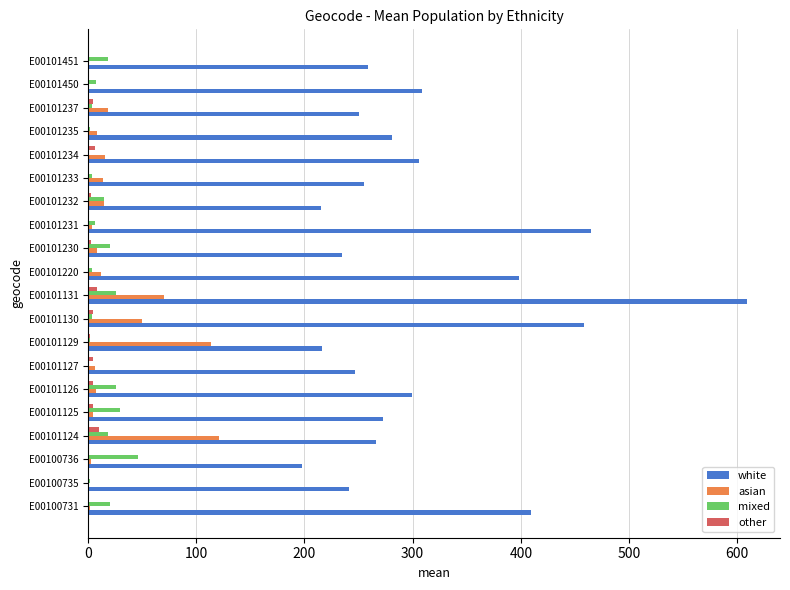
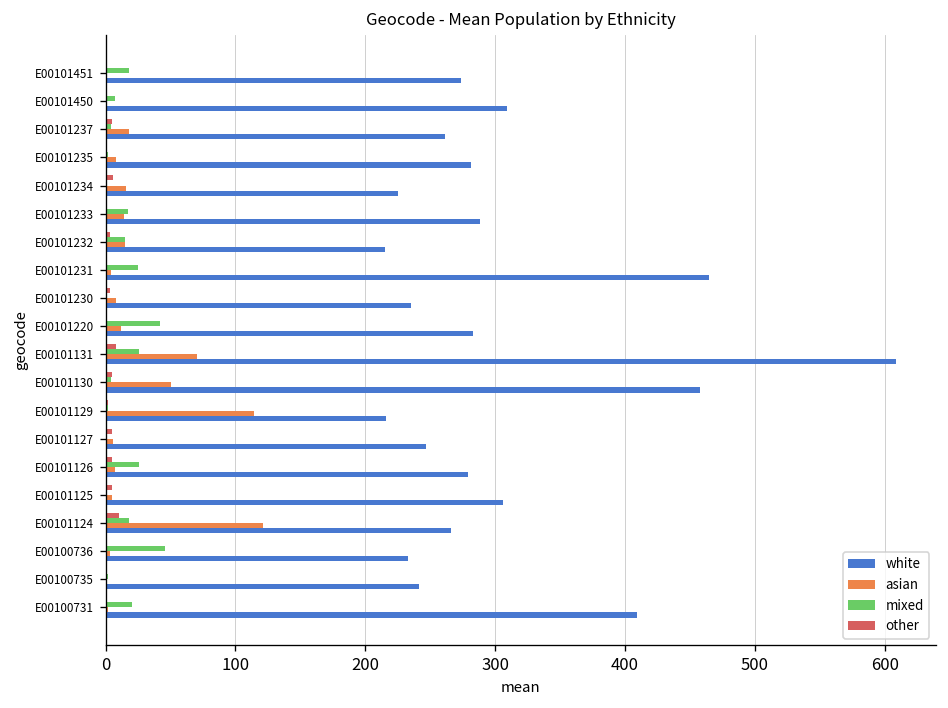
white, E00101451: 259 -> 274
white, E00101237: 250 -> 261
white, E00101234: 306 -> 225
mixed, E00101233: 4 -> 17
white, E00101233: 255 -> 288
mixed, E00101231: 6 -> 25
mixed, E00101230: 20 -> 1
mixed, E00101220: 4 -> 42
white, E00101220: 398 -> 283
white, E00101126: 299 -> 279
mixed, E00101125: 30 -> 1
white, E00101125: 273 -> 306
white, E00100736: 198 -> 233
